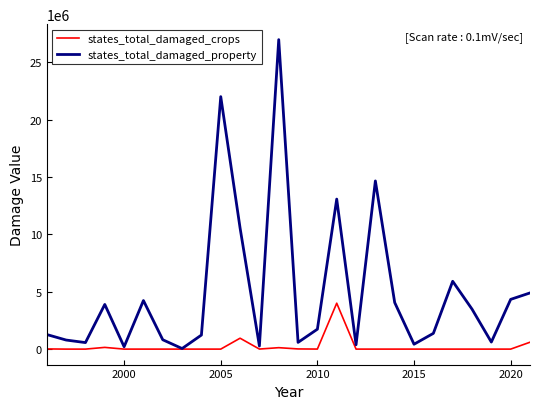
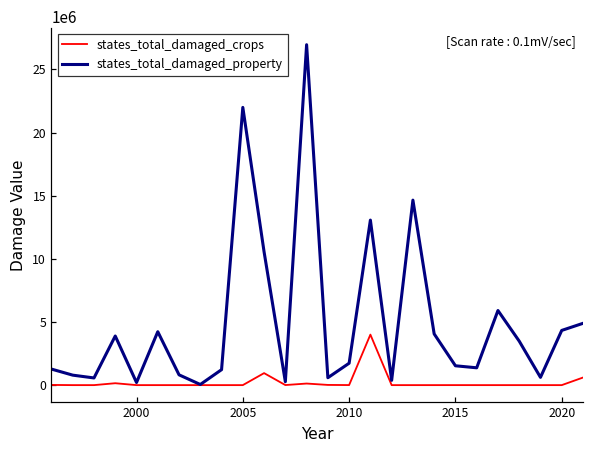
states_total_damaged_property, 2015: 400000 -> 1500000
